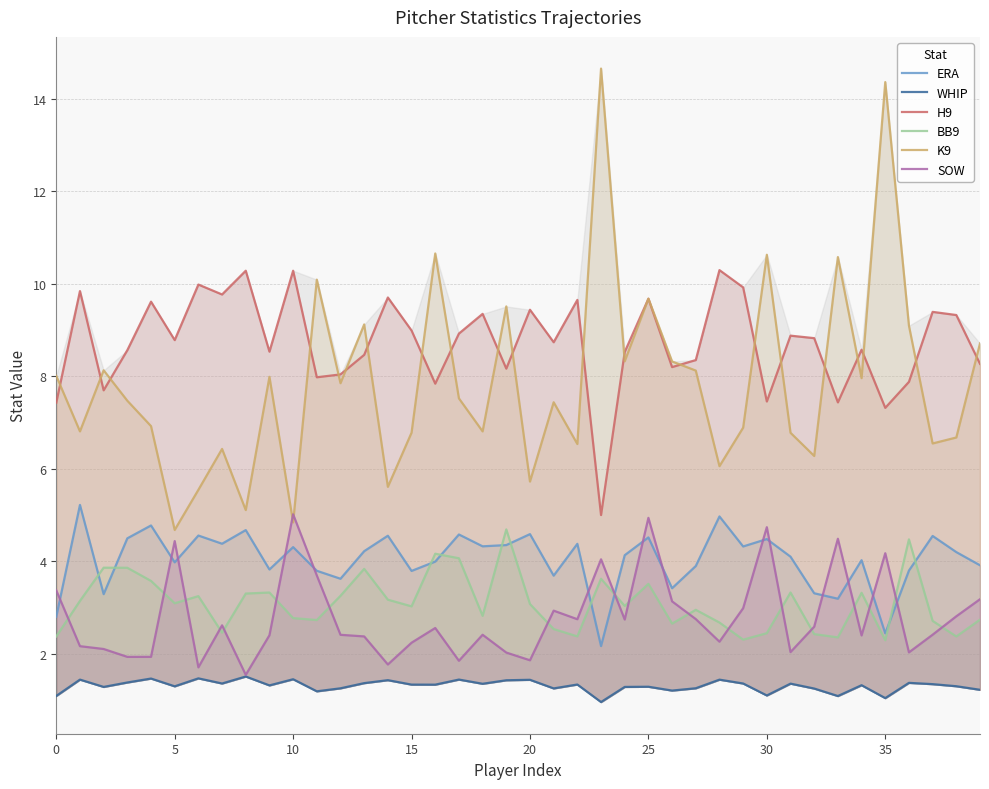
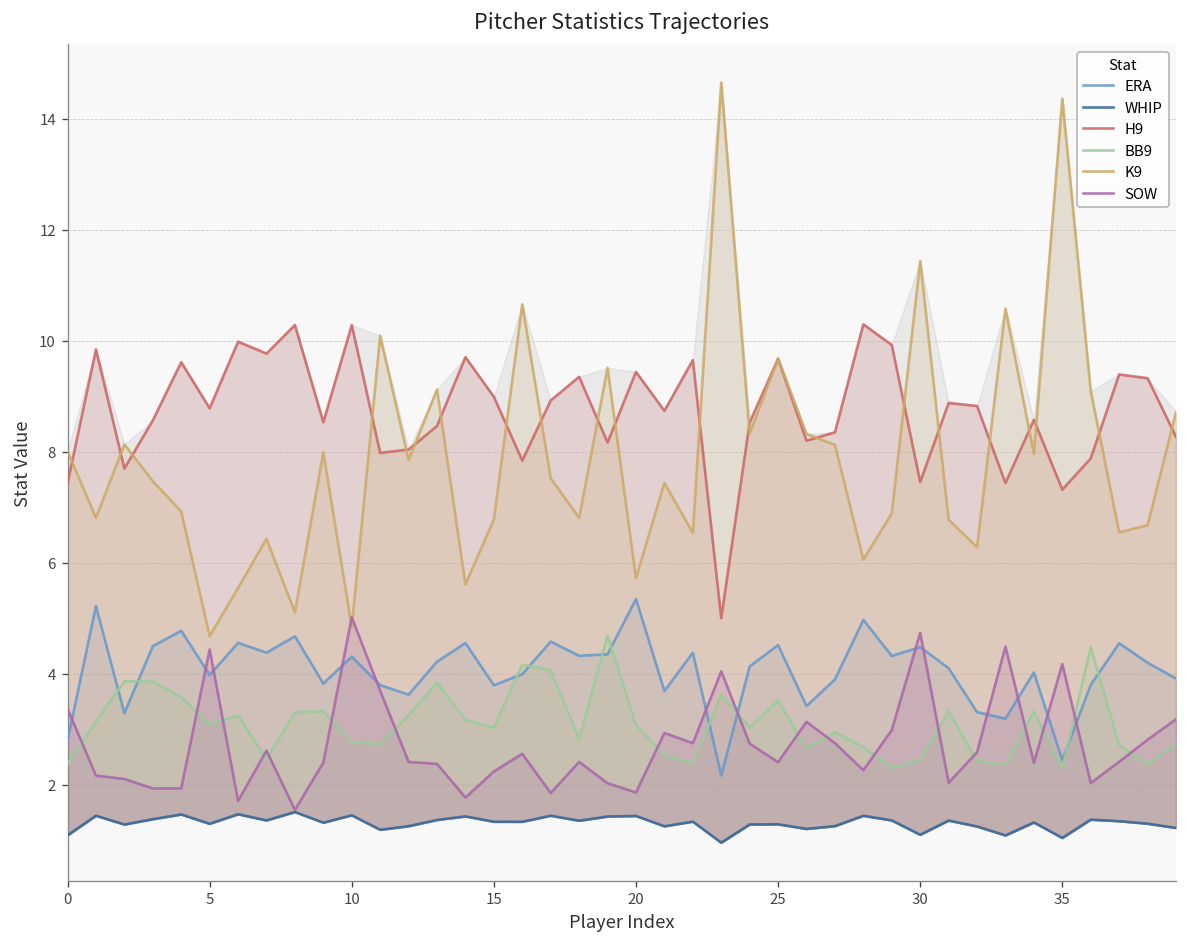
ERA, 20: 4.6 -> 5.3
SOW, 25: 4.9 -> 2.4
K9, 30: 10.6 -> 11.4
